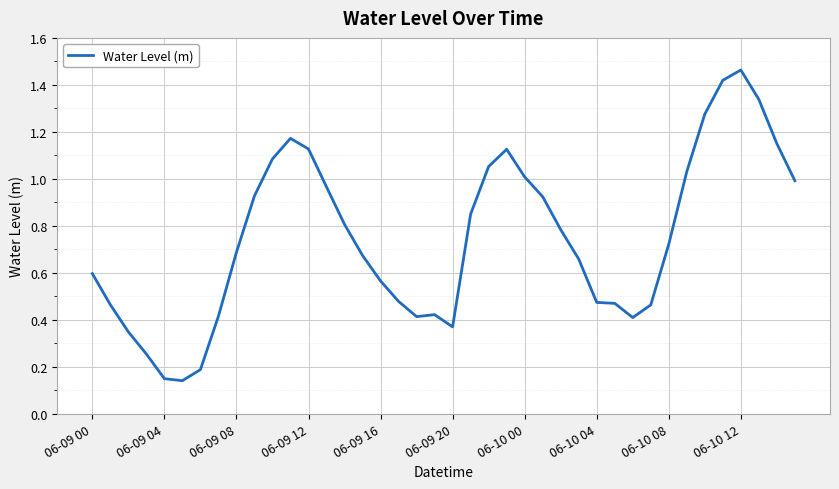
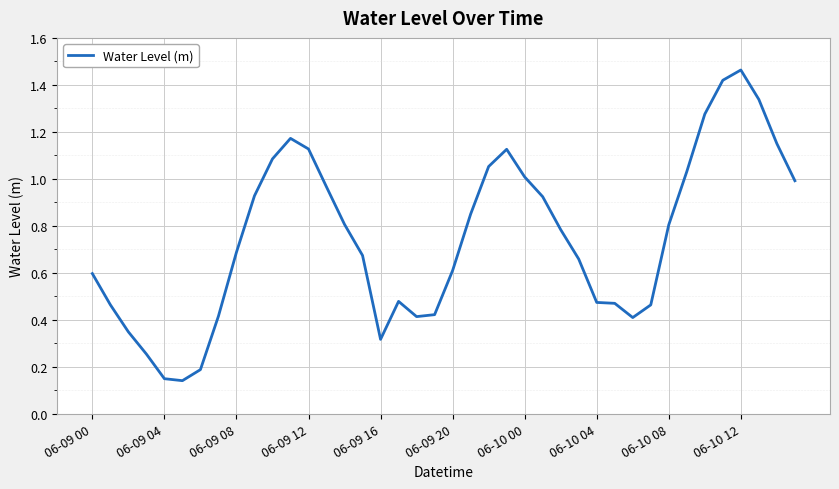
06-09 16: 0.57 -> 0.32
06-09 20: 0.37 -> 0.61
06-10 08: 0.72 -> 0.80
